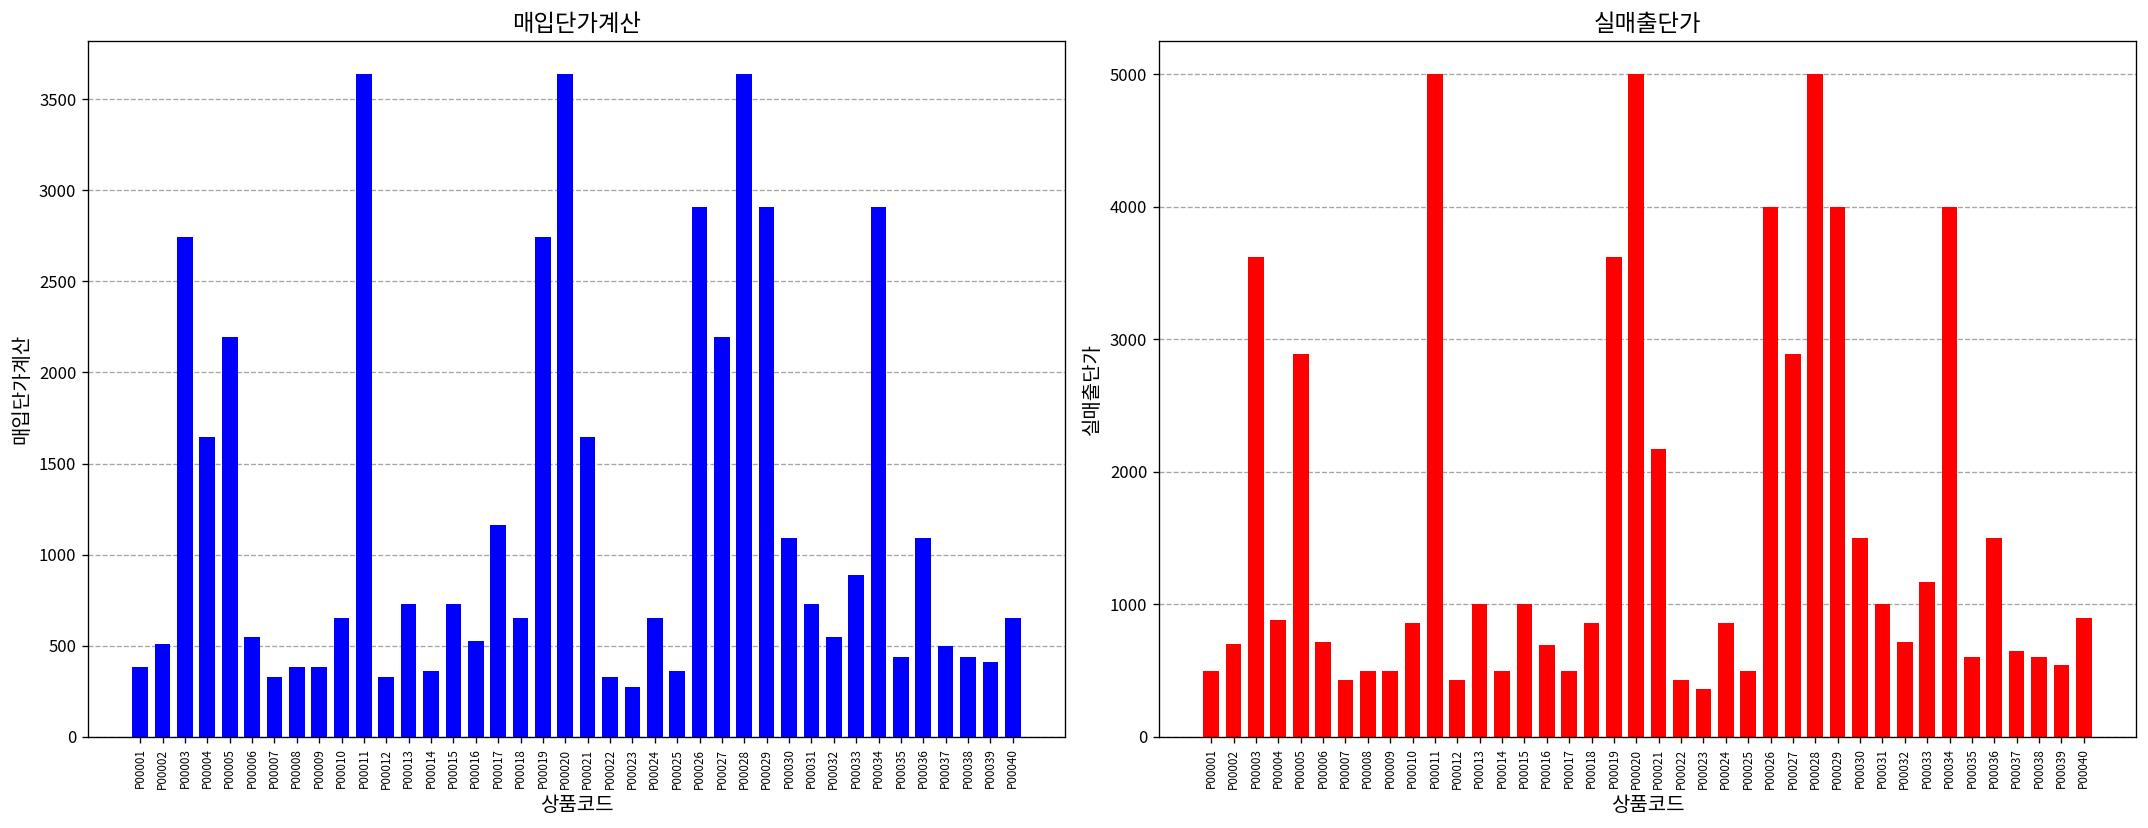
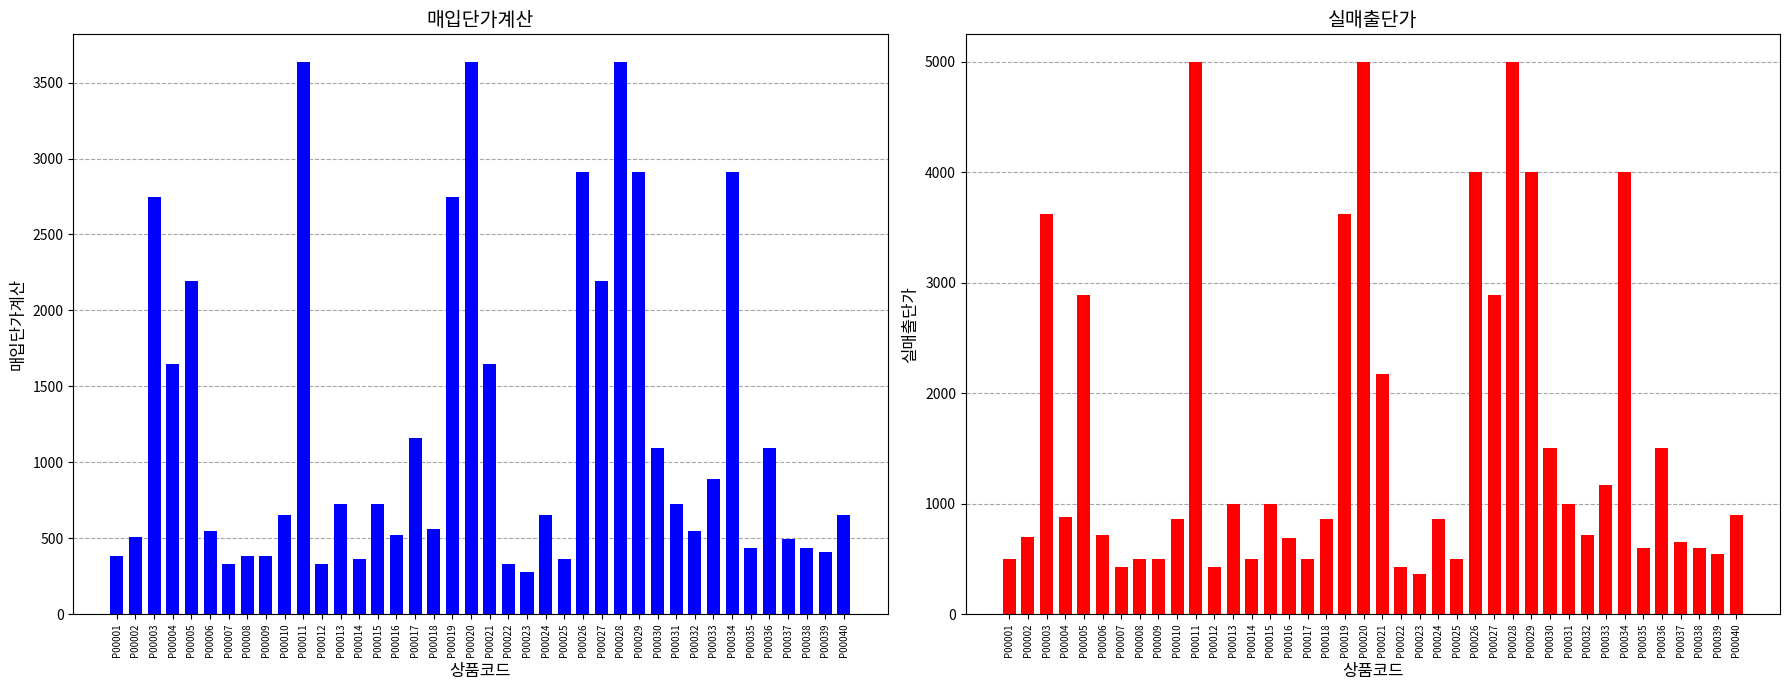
매입단가계산, P00018: 660 -> 560
